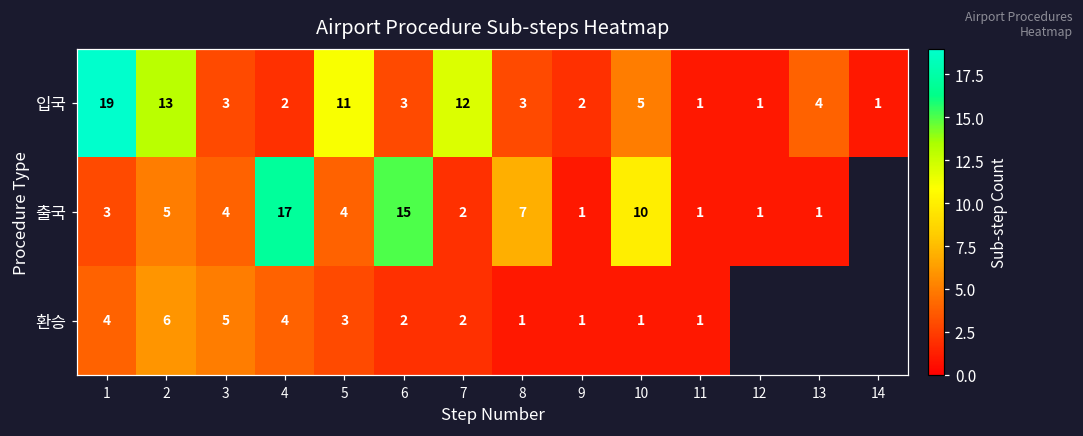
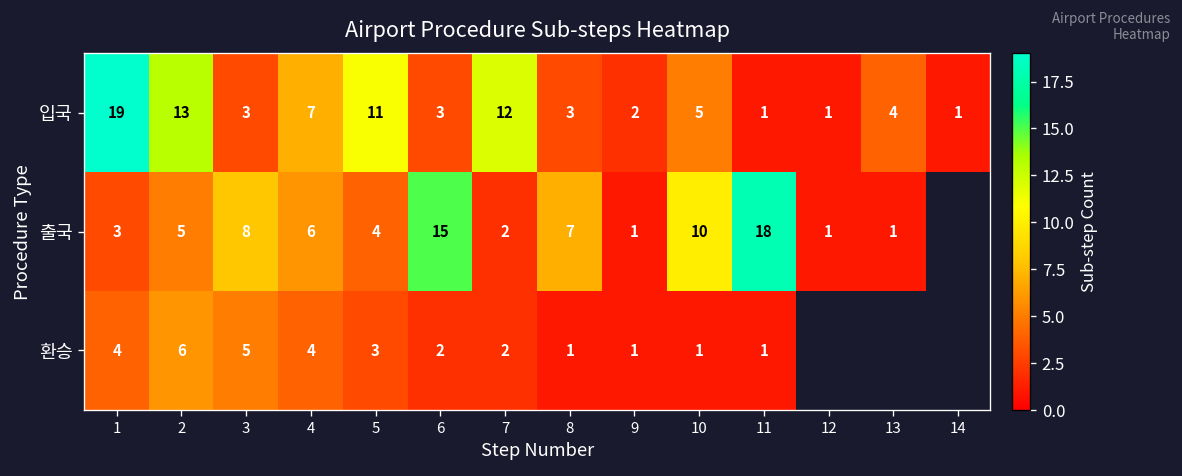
입국, 4: 2 -> 7
출국, 3: 4 -> 8
출국, 4: 17 -> 6
출국, 11: 1 -> 18
